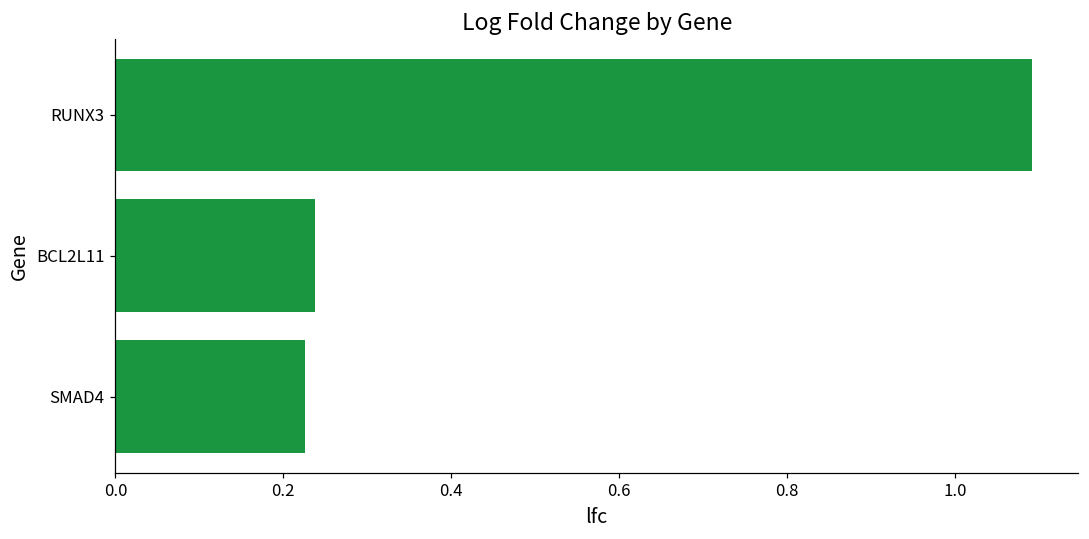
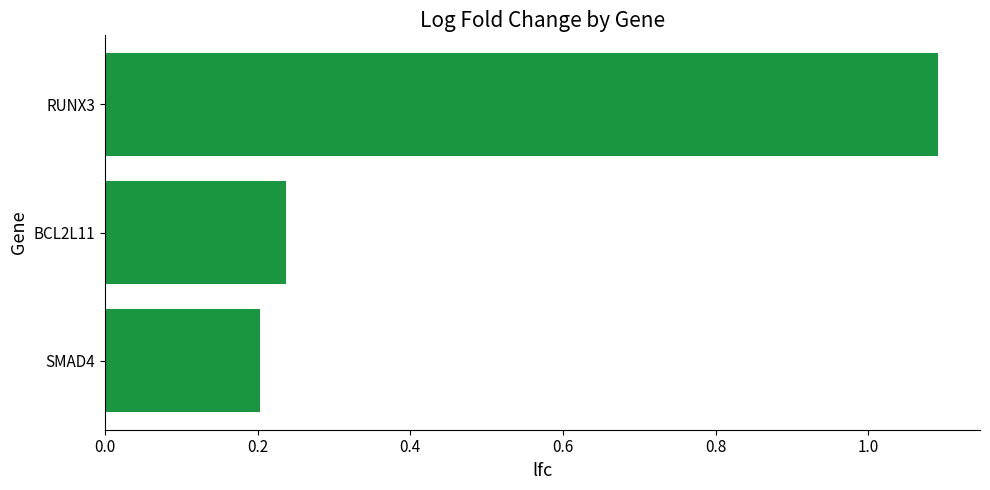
SMAD4: 0.23 -> 0.20
